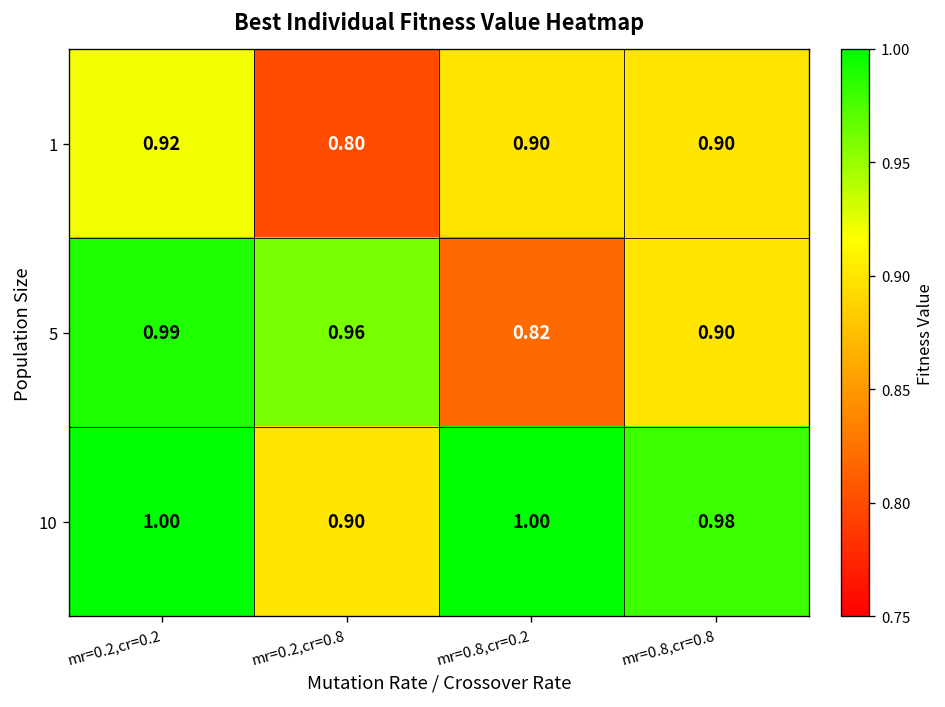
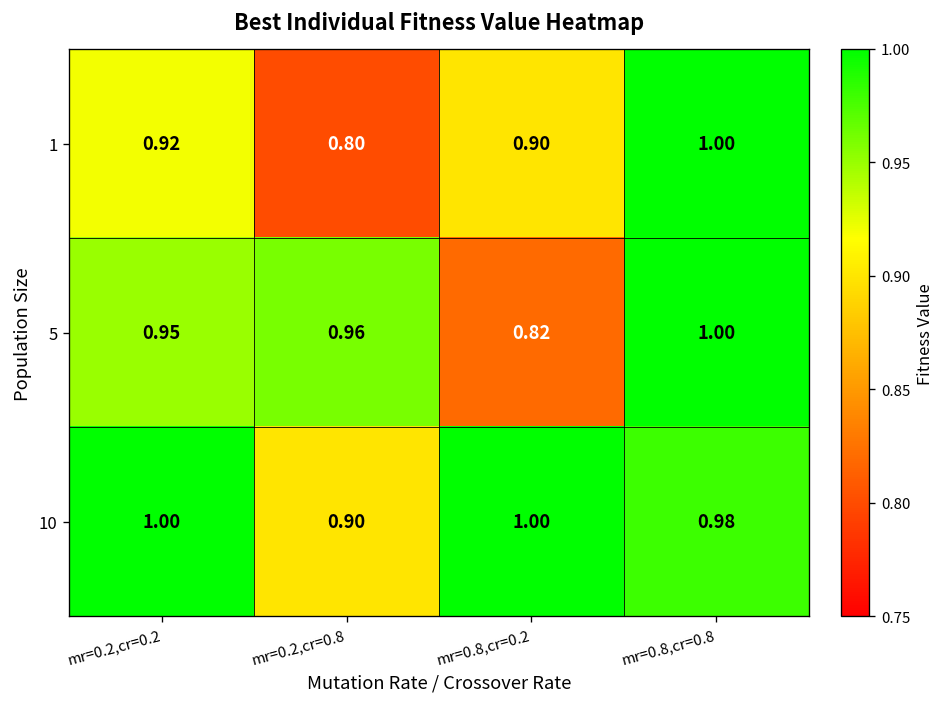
1, mr=0.8,cr=0.8: 0.90 -> 1.00
5, mr=0.2,cr=0.2: 0.99 -> 0.95
5, mr=0.8,cr=0.8: 0.90 -> 1.00
